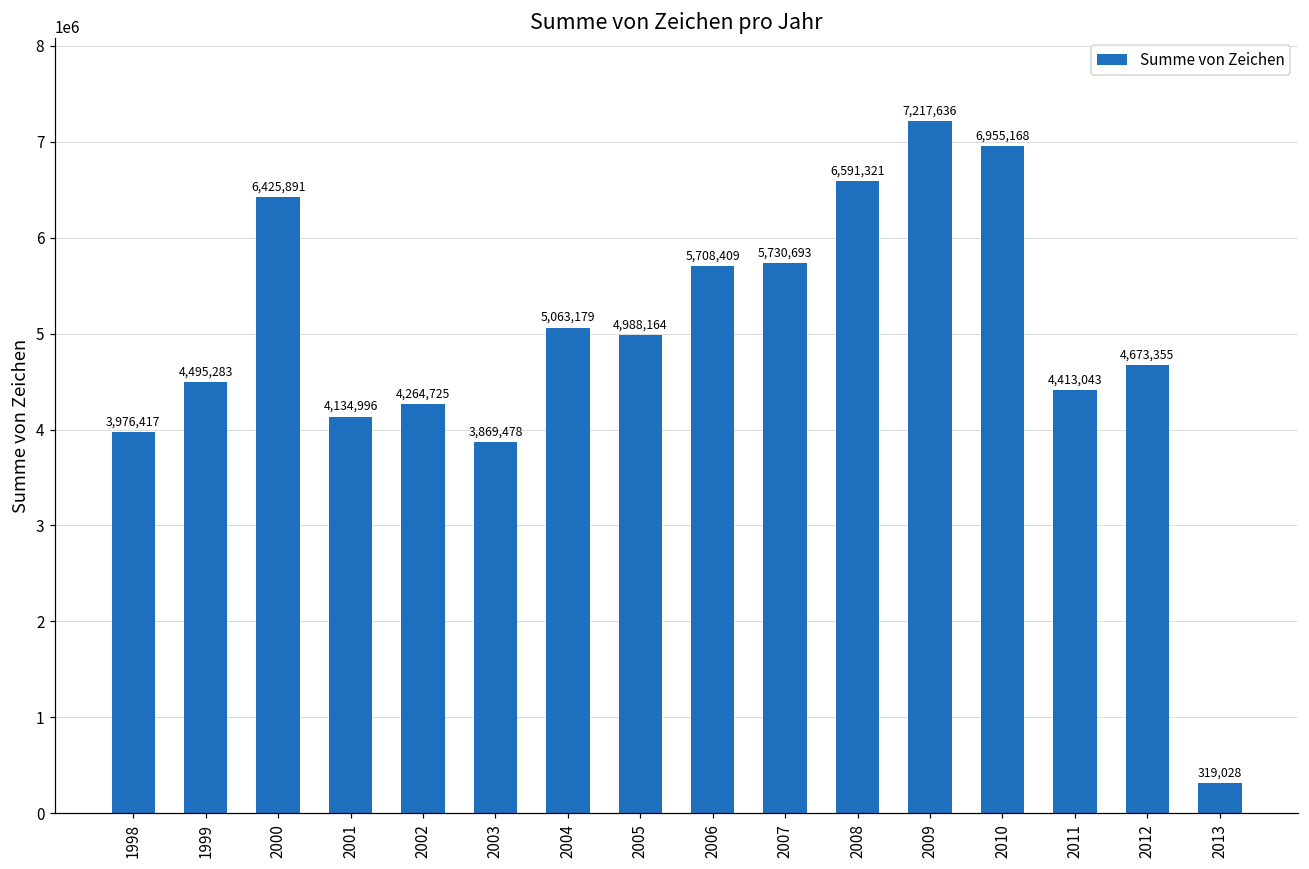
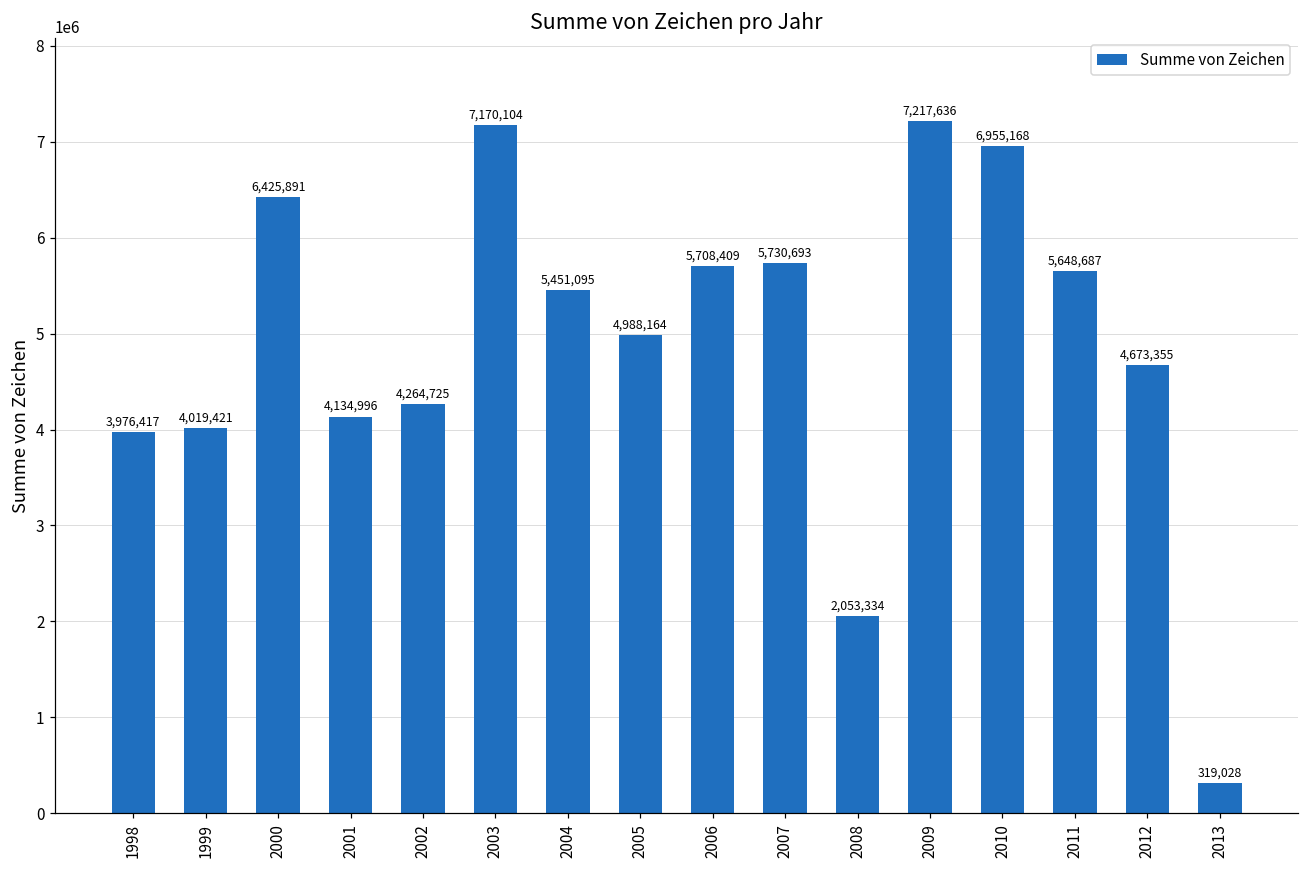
1999: 4,495,283 -> 4,019,421
2003: 3,869,478 -> 7,170,104
2004: 5,063,179 -> 5,451,095
2008: 6,591,321 -> 2,053,334
2011: 4,413,043 -> 5,648,687
